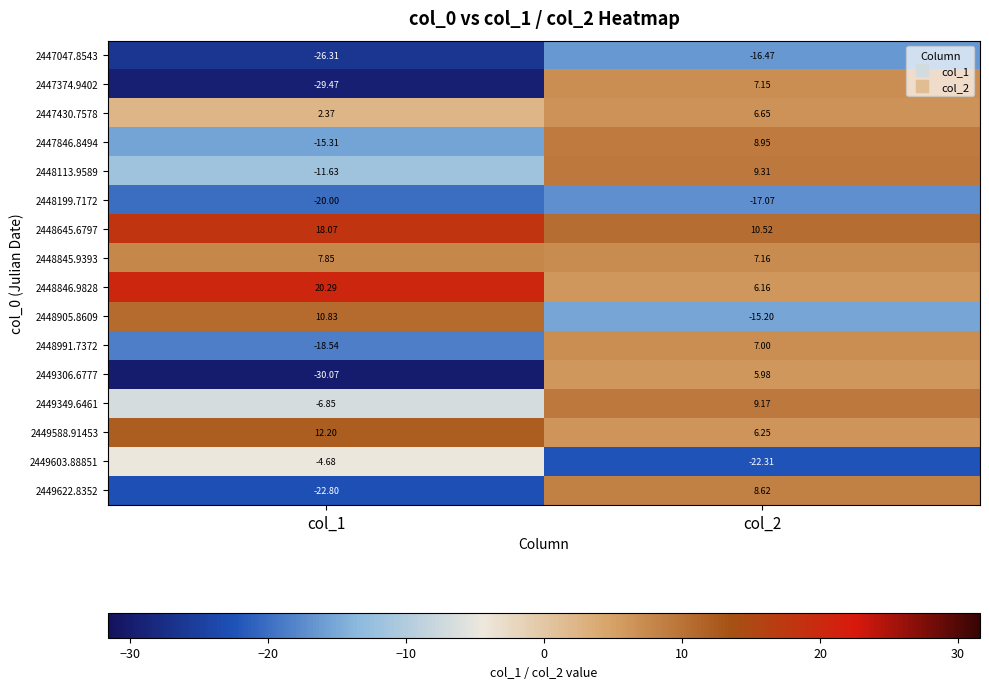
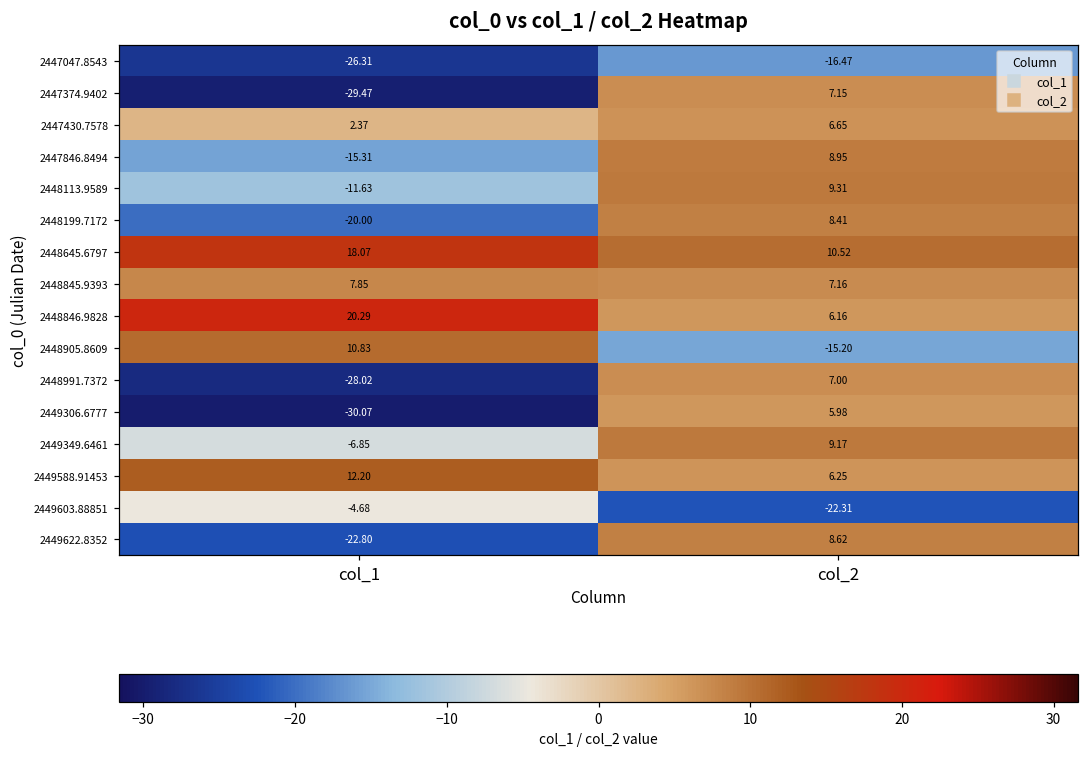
2448199.7172, col_2: -17.07 -> 8.41
2448991.7372, col_1: -18.54 -> -28.02
